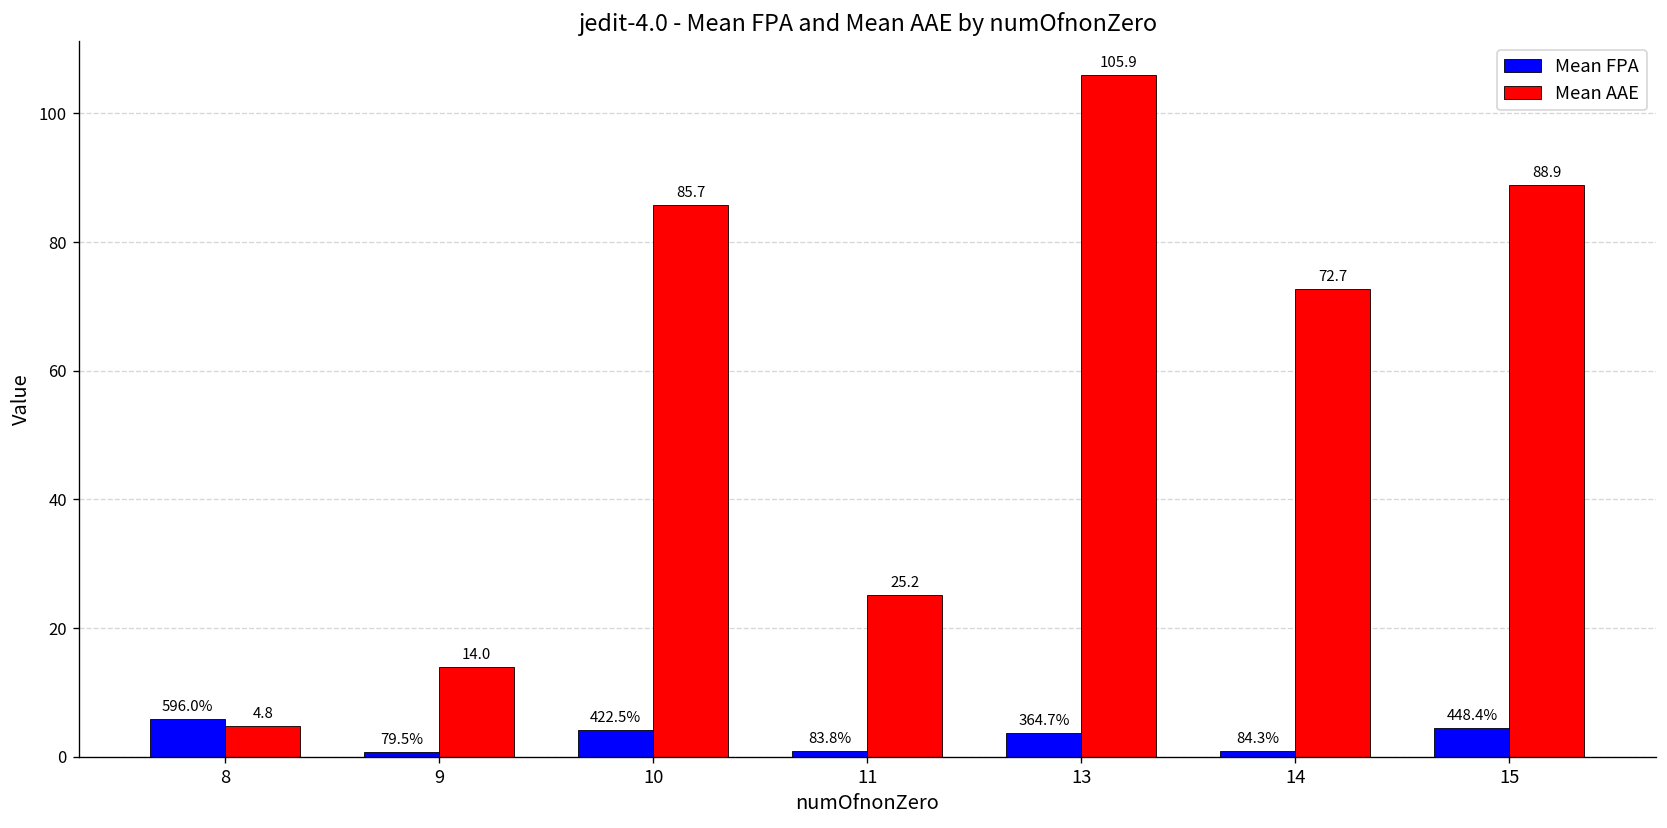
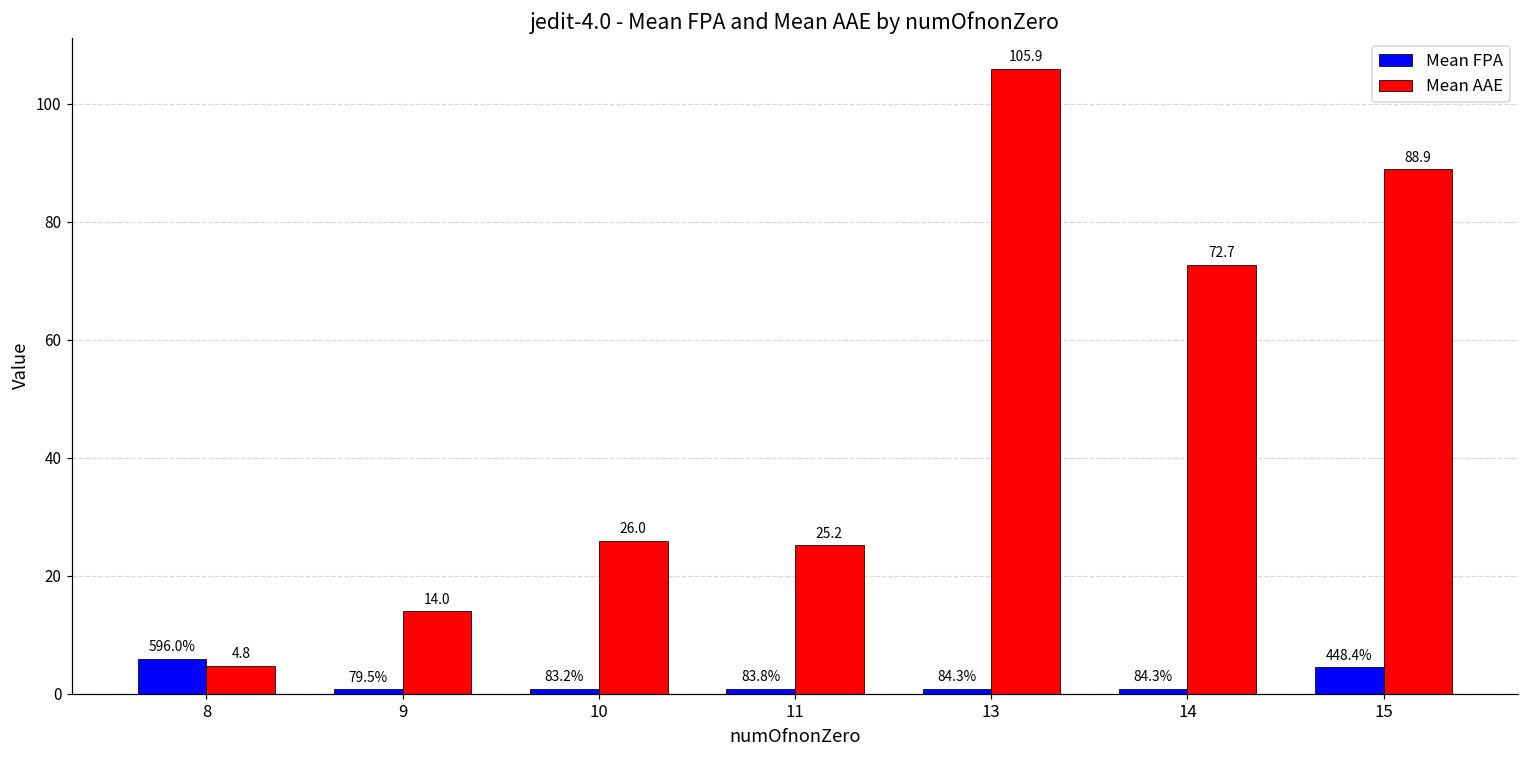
Mean FPA, 10: 422.5% -> 83.2%
Mean AAE, 10: 85.7 -> 26.0
Mean FPA, 13: 364.7% -> 84.3%
